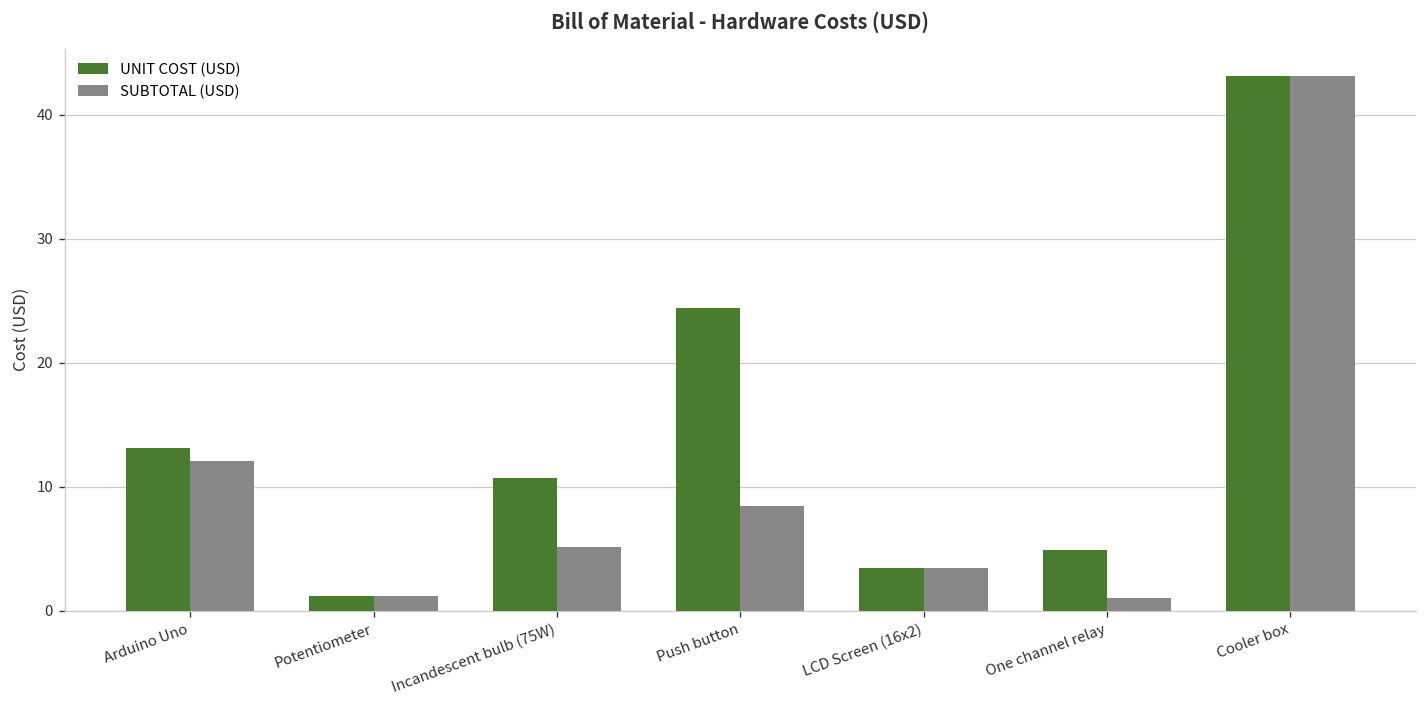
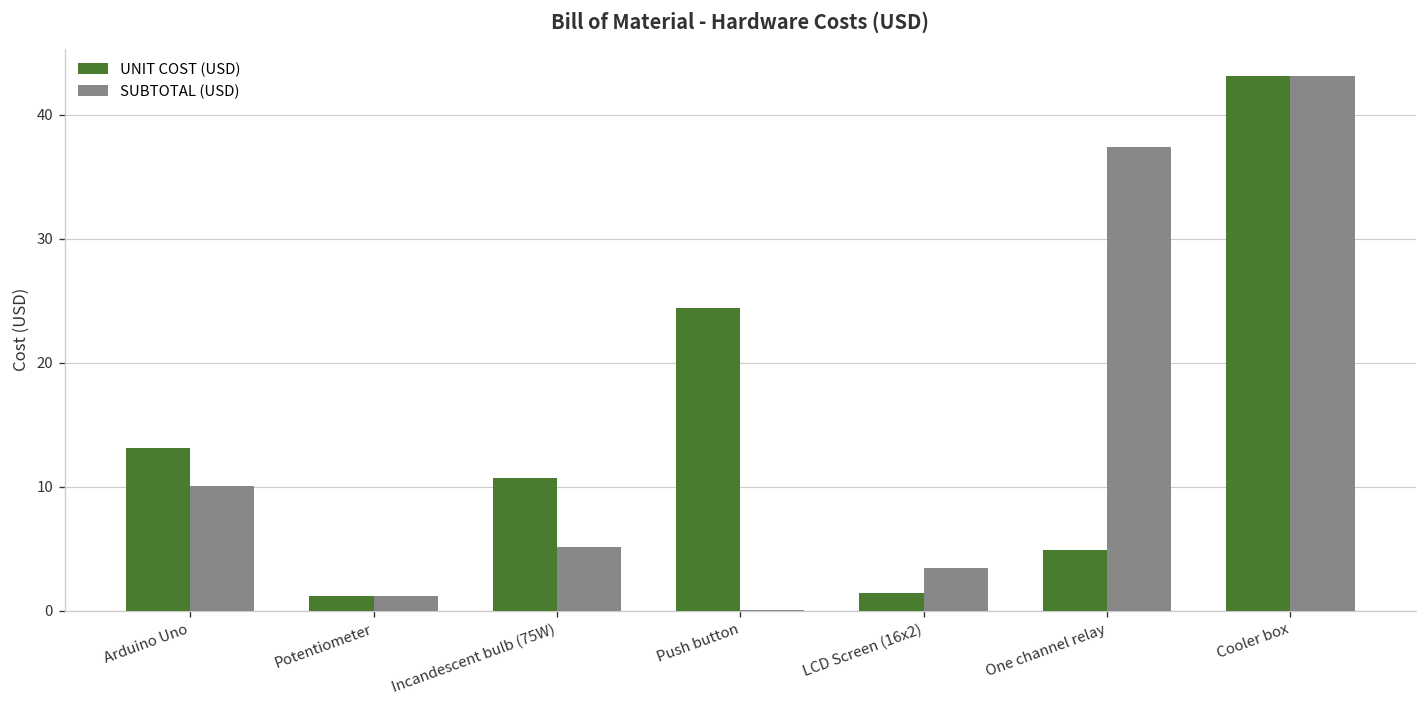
SUBTOTAL (USD), Arduino Uno: 12.1 -> 10.1
SUBTOTAL (USD), Push button: 8.4 -> 0.1
UNIT COST (USD), LCD Screen (16x2): 3.5 -> 1.5
SUBTOTAL (USD), One channel relay: 1.0 -> 37.4
